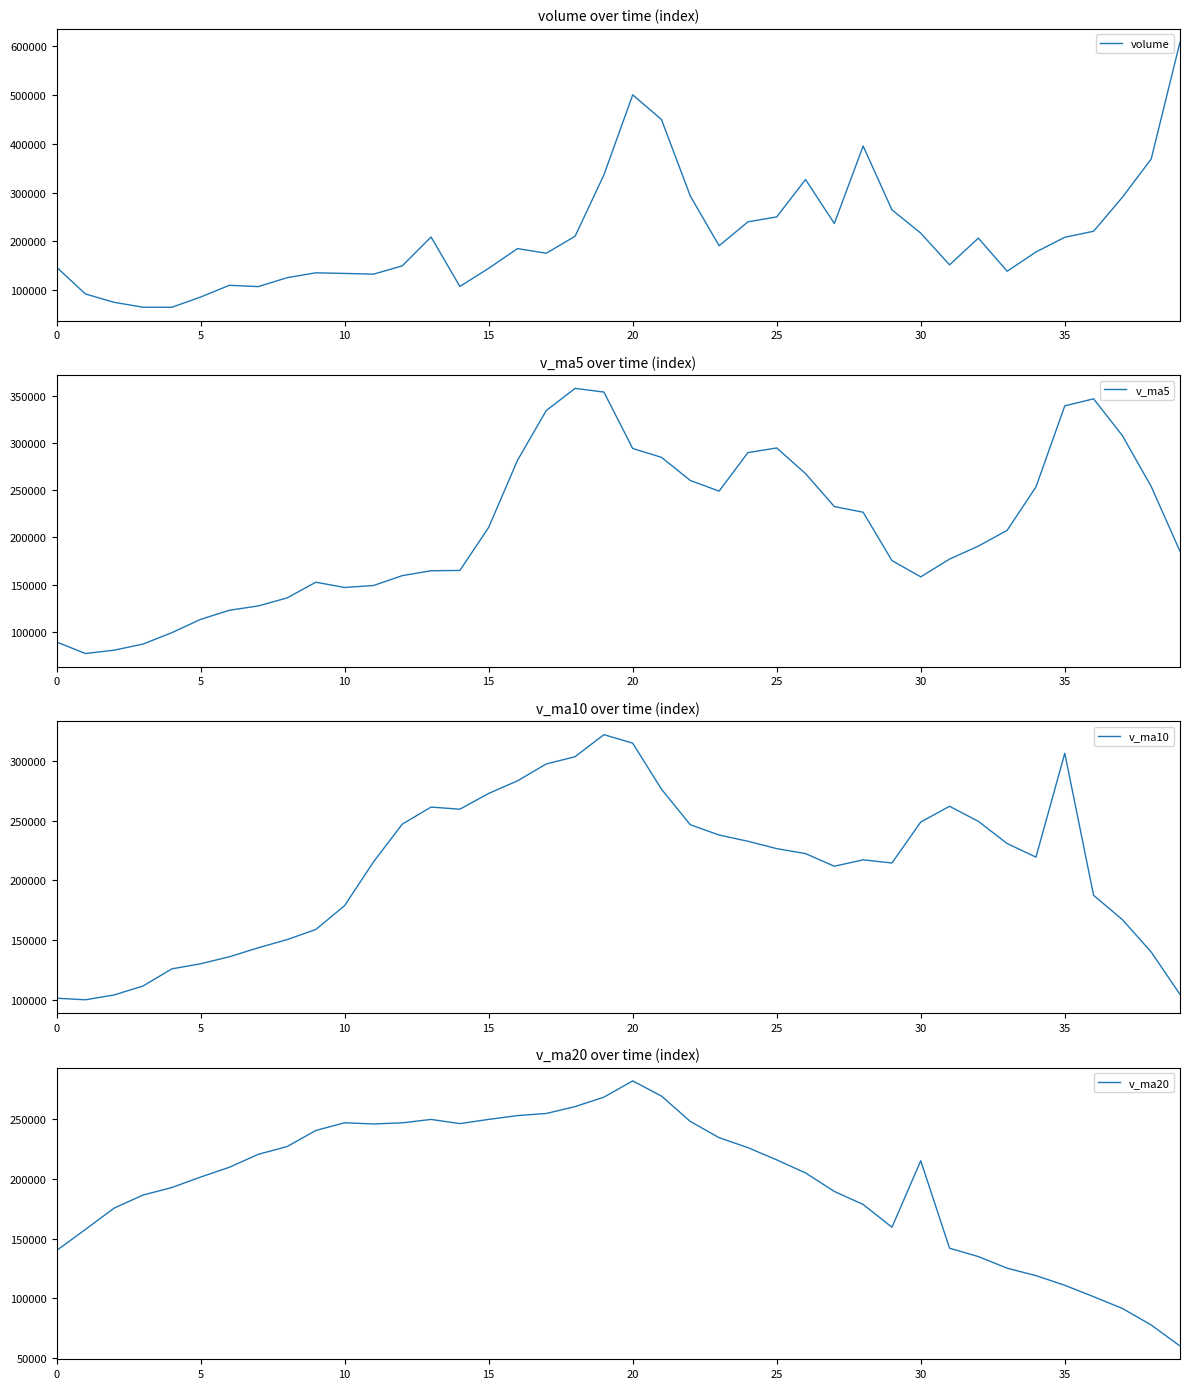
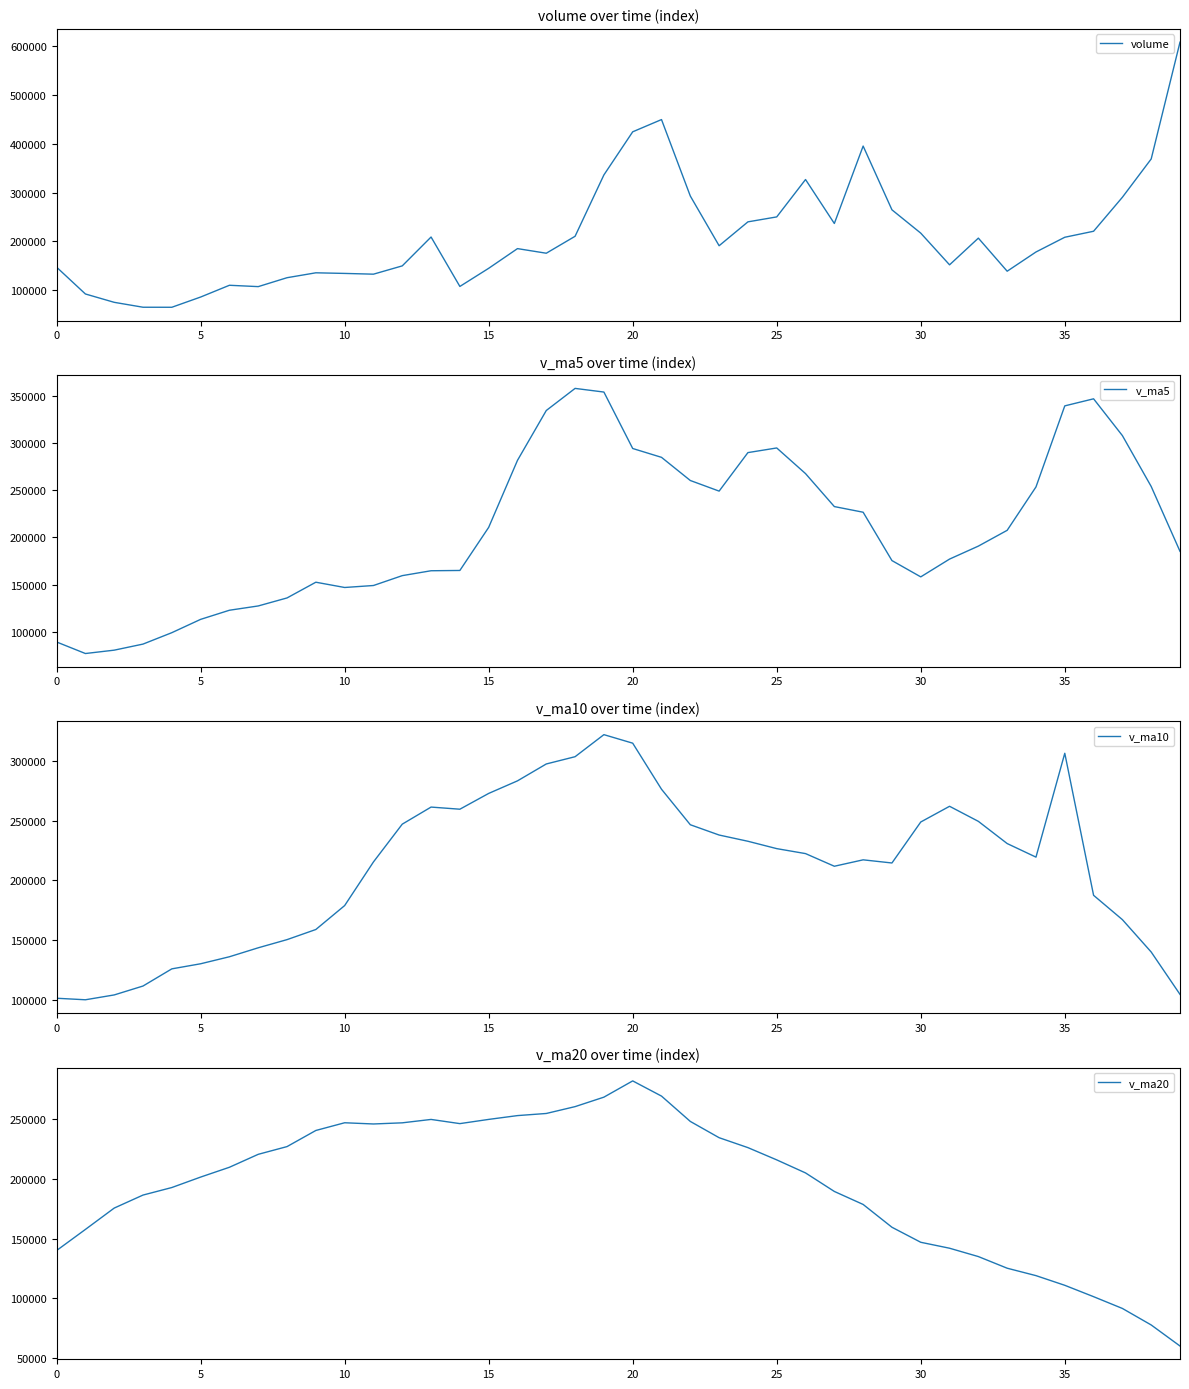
volume over time (index), 20: 500000 -> 420000
v_ma20 over time (index), 30: 215000 -> 147000
